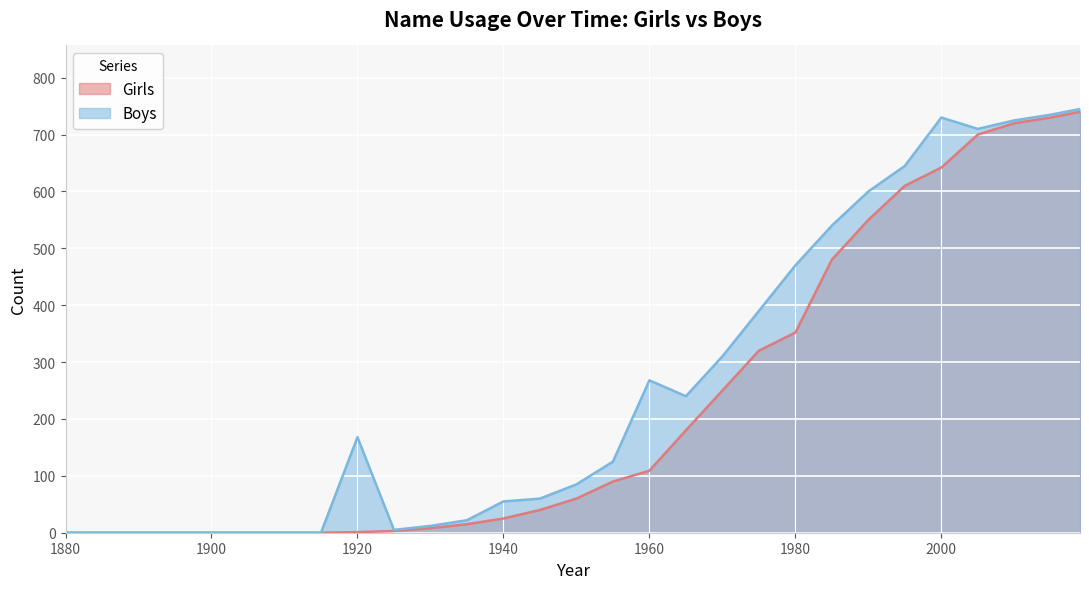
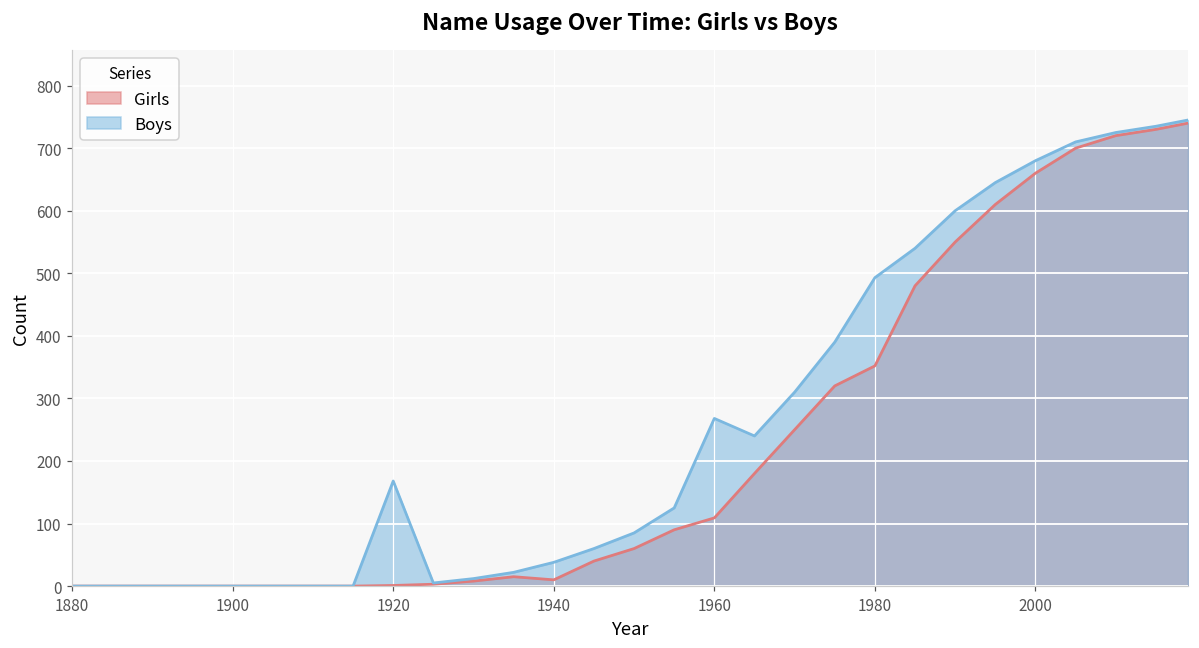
Girls, 1940: 30 -> 10
Boys, 1940: 60 -> 40
Boys, 1980: 470 -> 490
Girls, 2000: 640 -> 660
Boys, 2000: 730 -> 680
